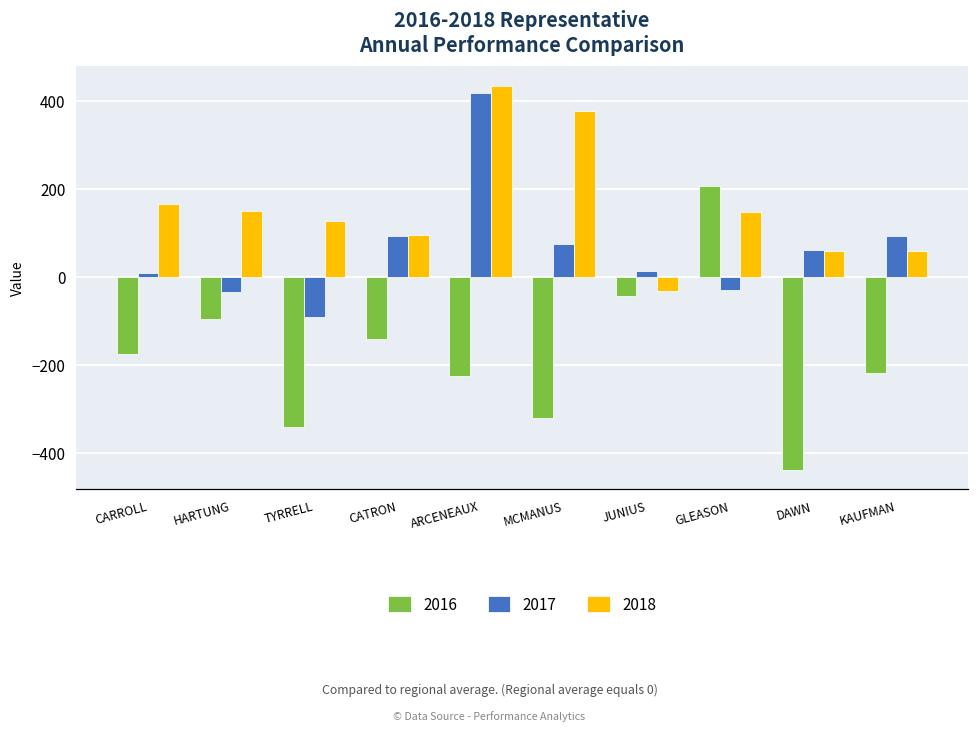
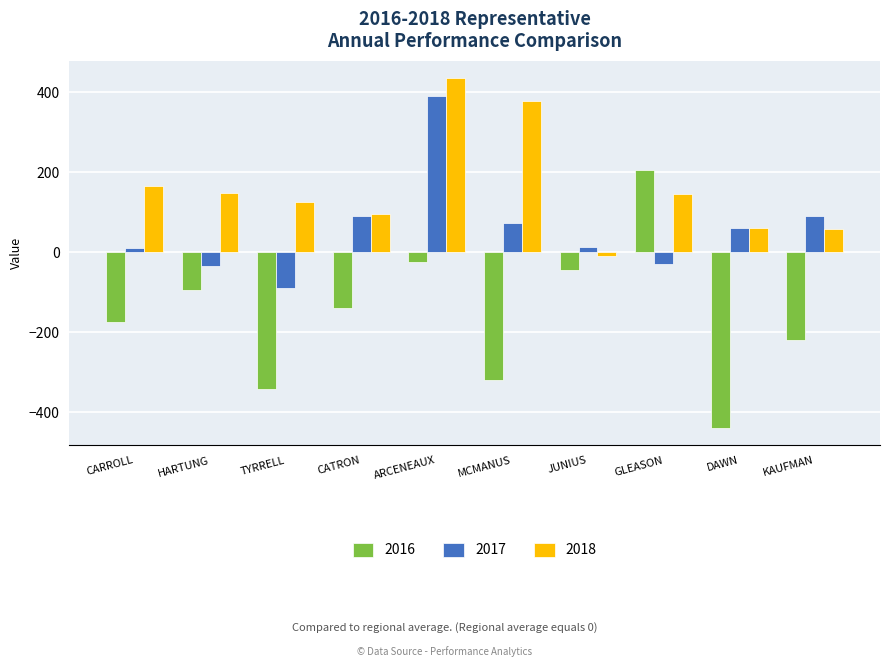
2016, ARCENEAUX: -230 -> -30
2017, ARCENEAUX: 420 -> 390
2018, JUNIUS: -30 -> -10
